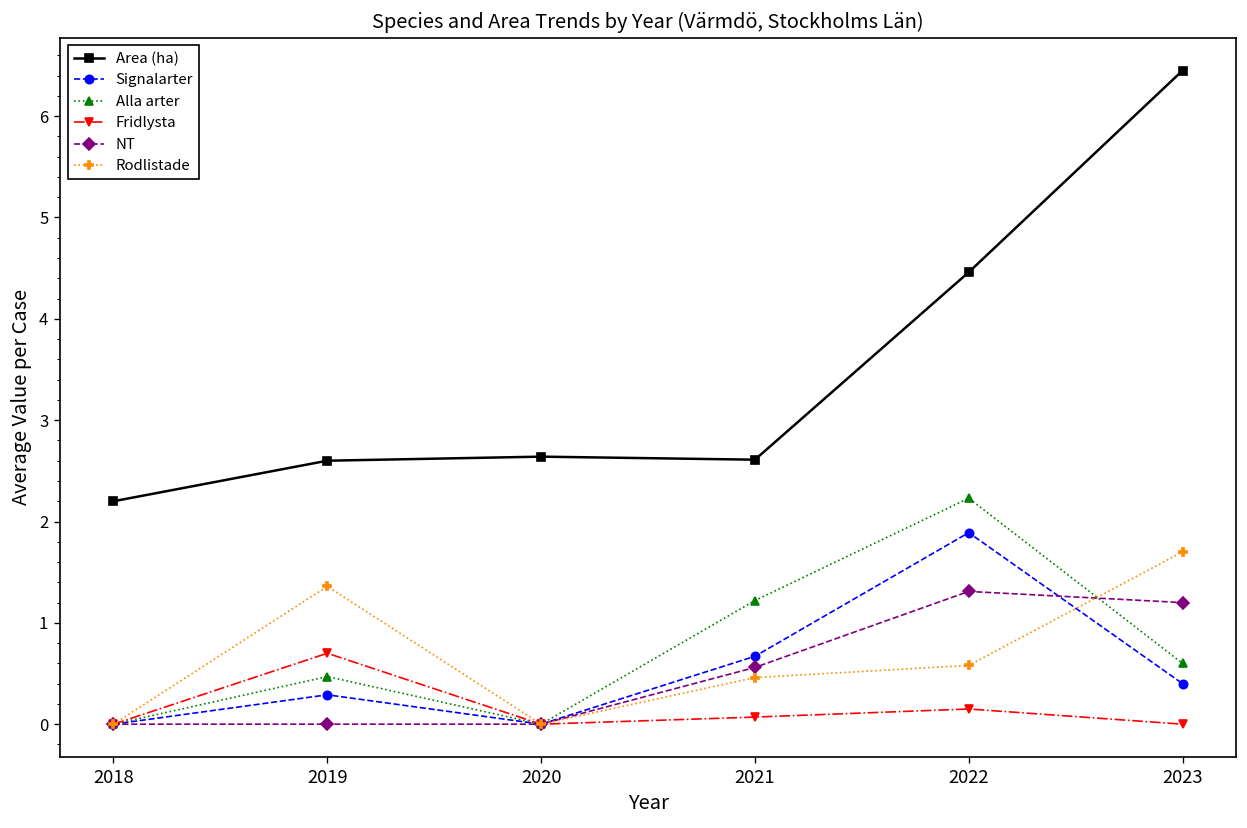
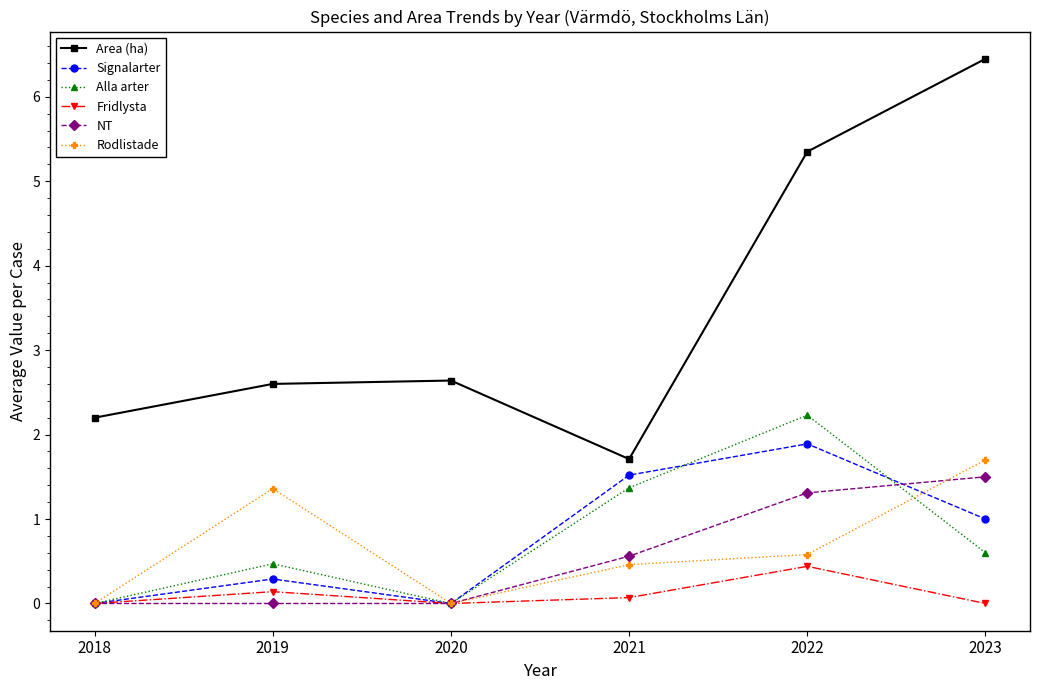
Fridlysta, 2019: 0.7 -> 0.1
Area (ha), 2021: 2.6 -> 1.7
Signalarter, 2021: 0.7 -> 1.5
Alla arter, 2021: 1.2 -> 1.4
Area (ha), 2022: 4.5 -> 5.4
Fridlysta, 2022: 0.2 -> 0.4
Signalarter, 2023: 0.4 -> 1.0
NT, 2023: 1.2 -> 1.5
